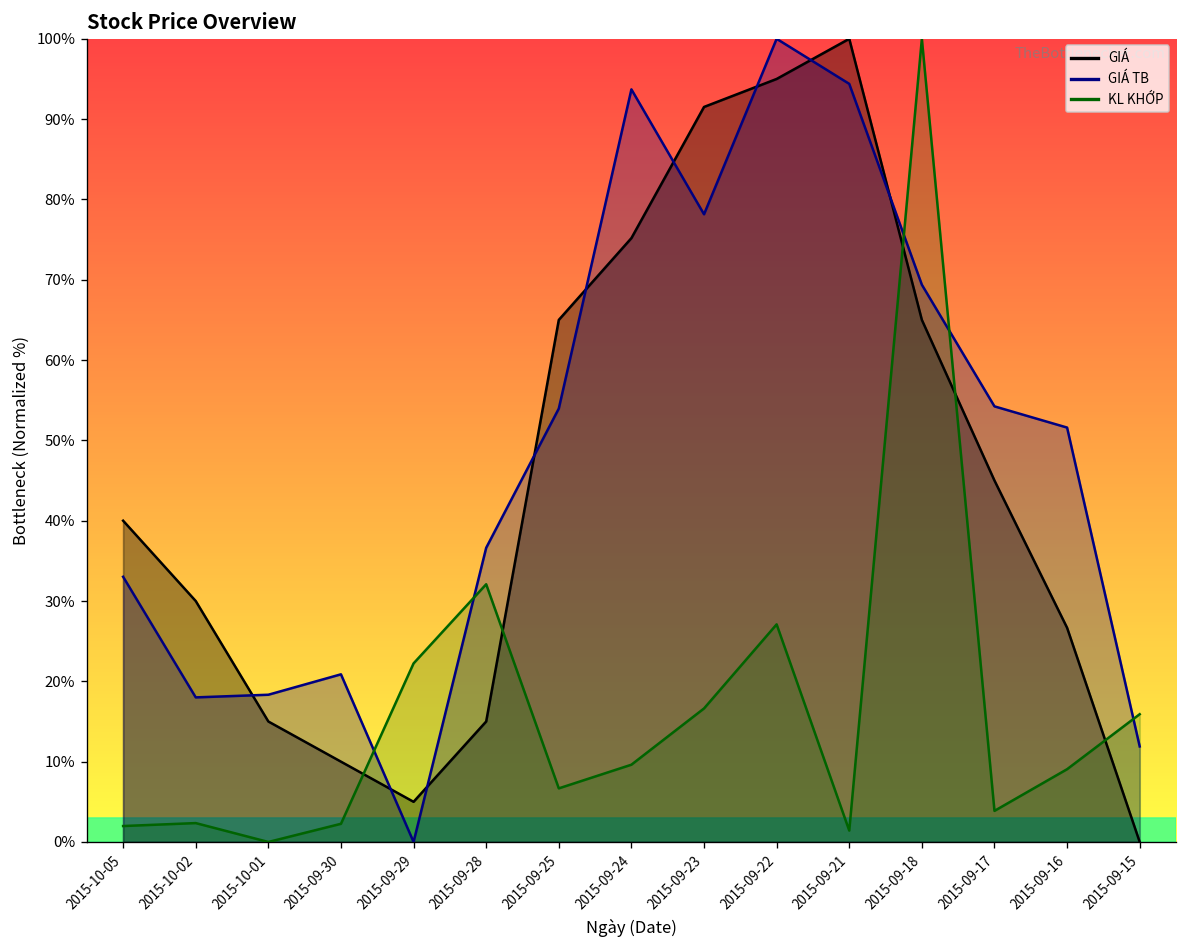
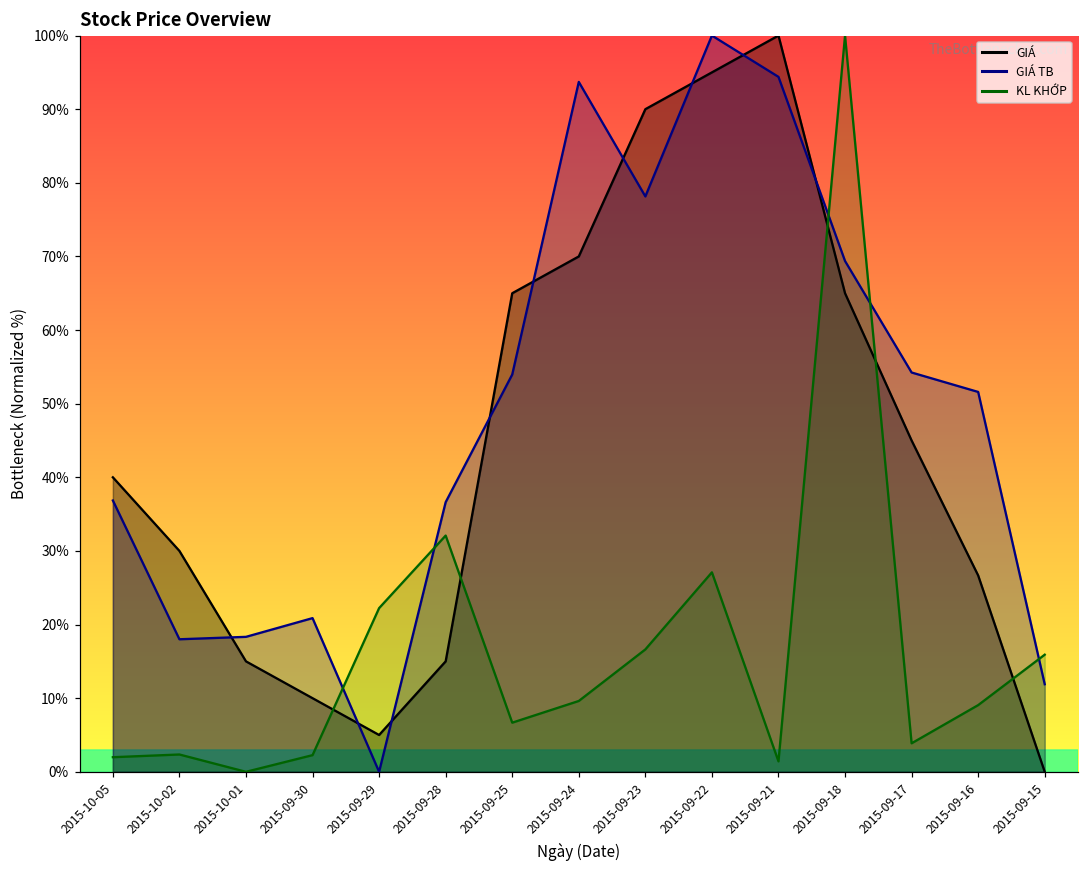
GIÁ TB, 2015-10-05: 33% -> 37%
GIÁ, 2015-09-24: 75% -> 70%
GIÁ, 2015-09-23: 92% -> 90%
